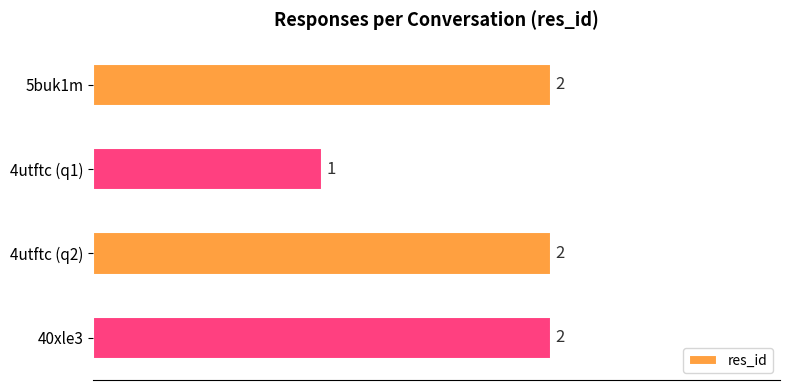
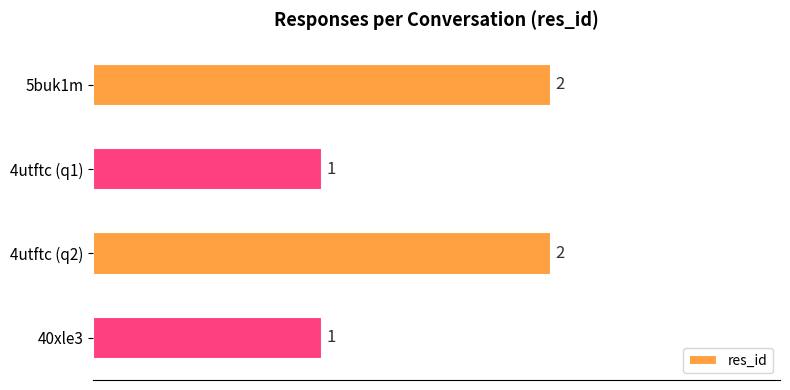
40xle3: 2 -> 1
